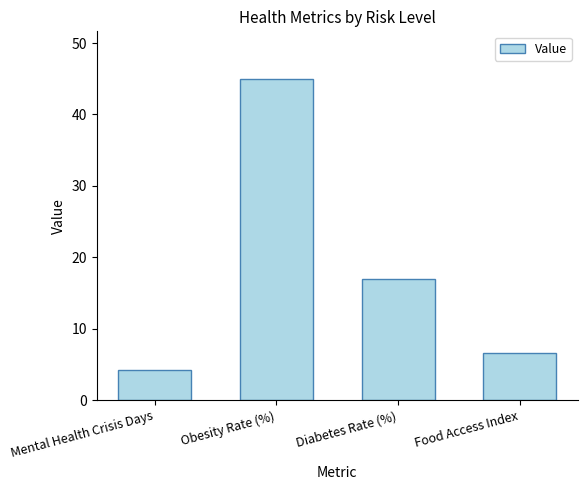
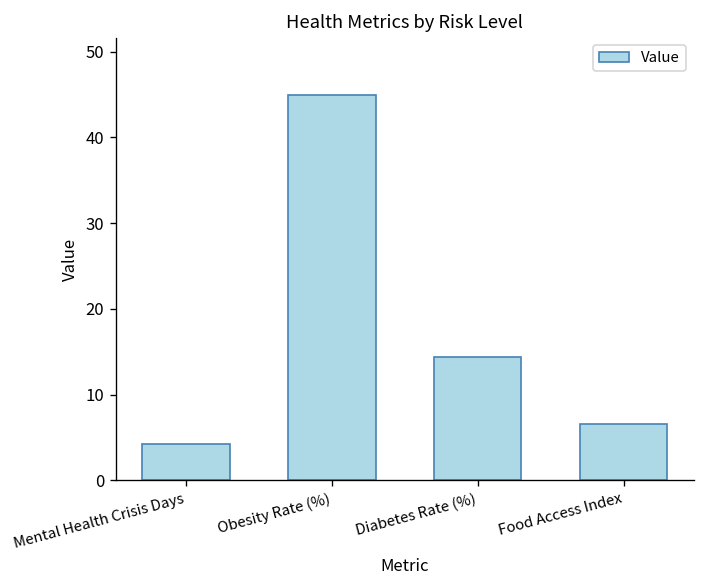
Diabetes Rate (%): 17 -> 14
